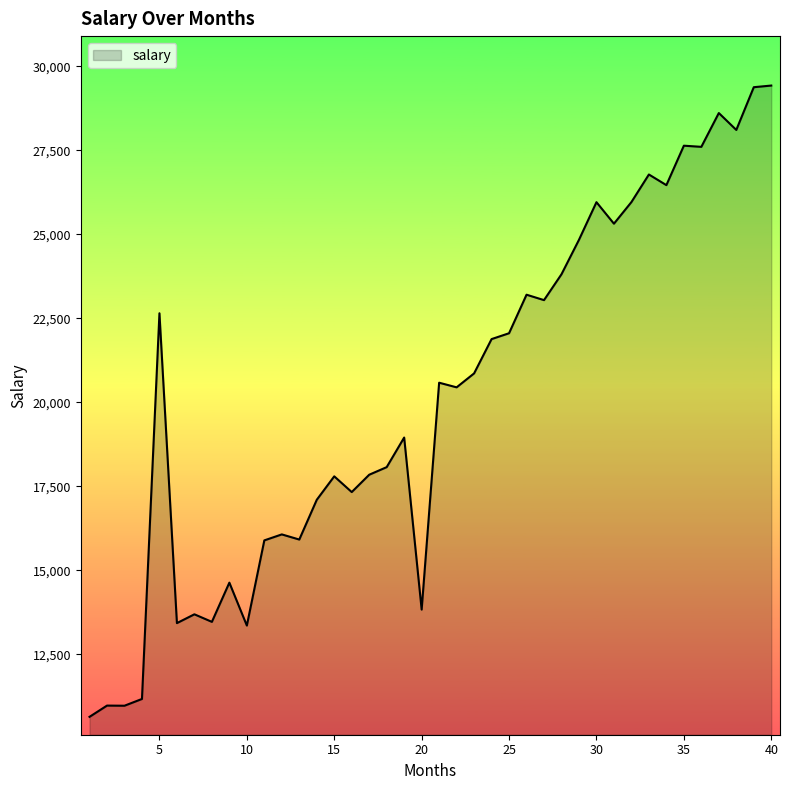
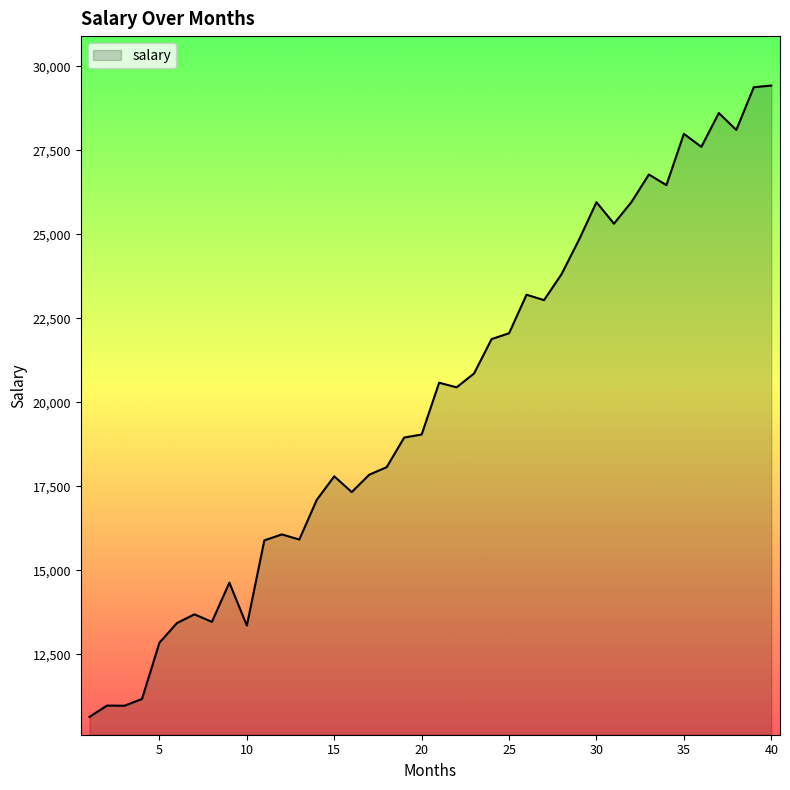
5: 22,700 -> 12,900
20: 13,800 -> 19,000
35: 27,600 -> 28,000
